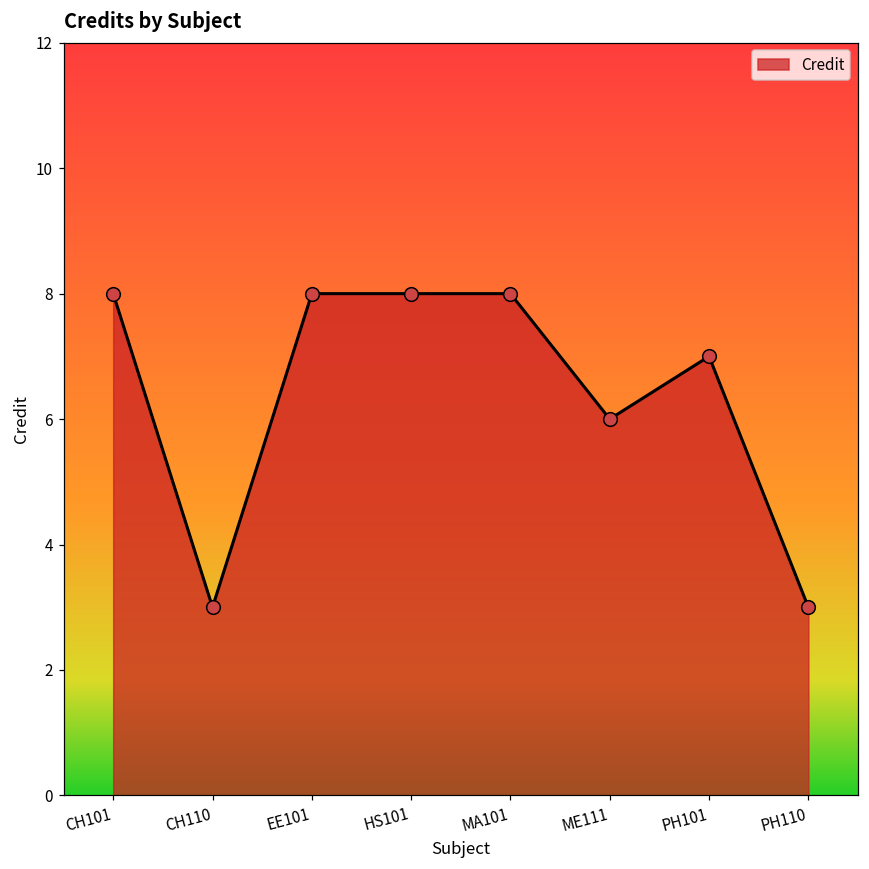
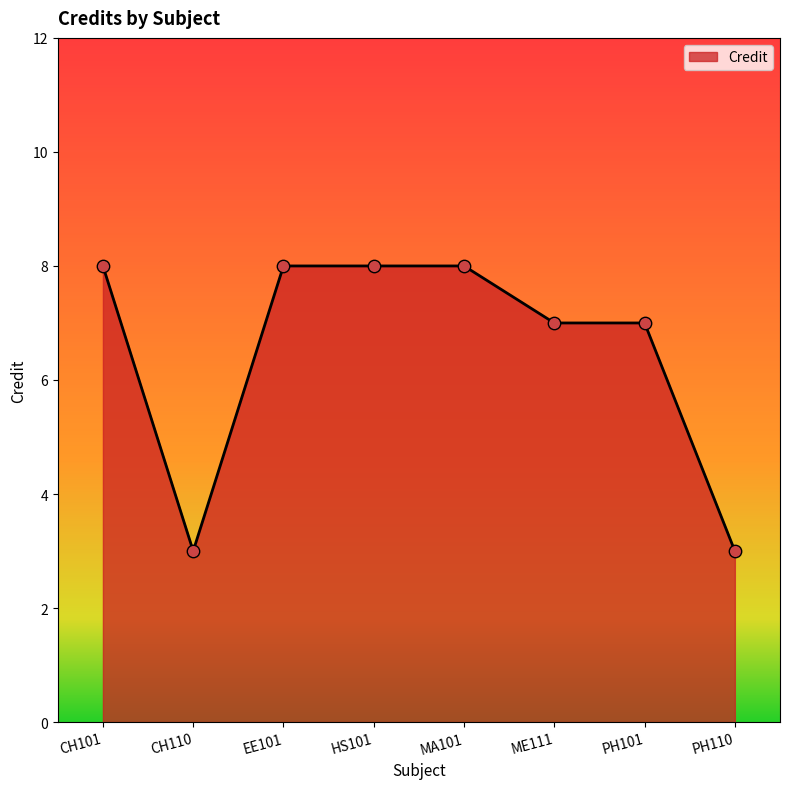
ME111: 6 -> 7
